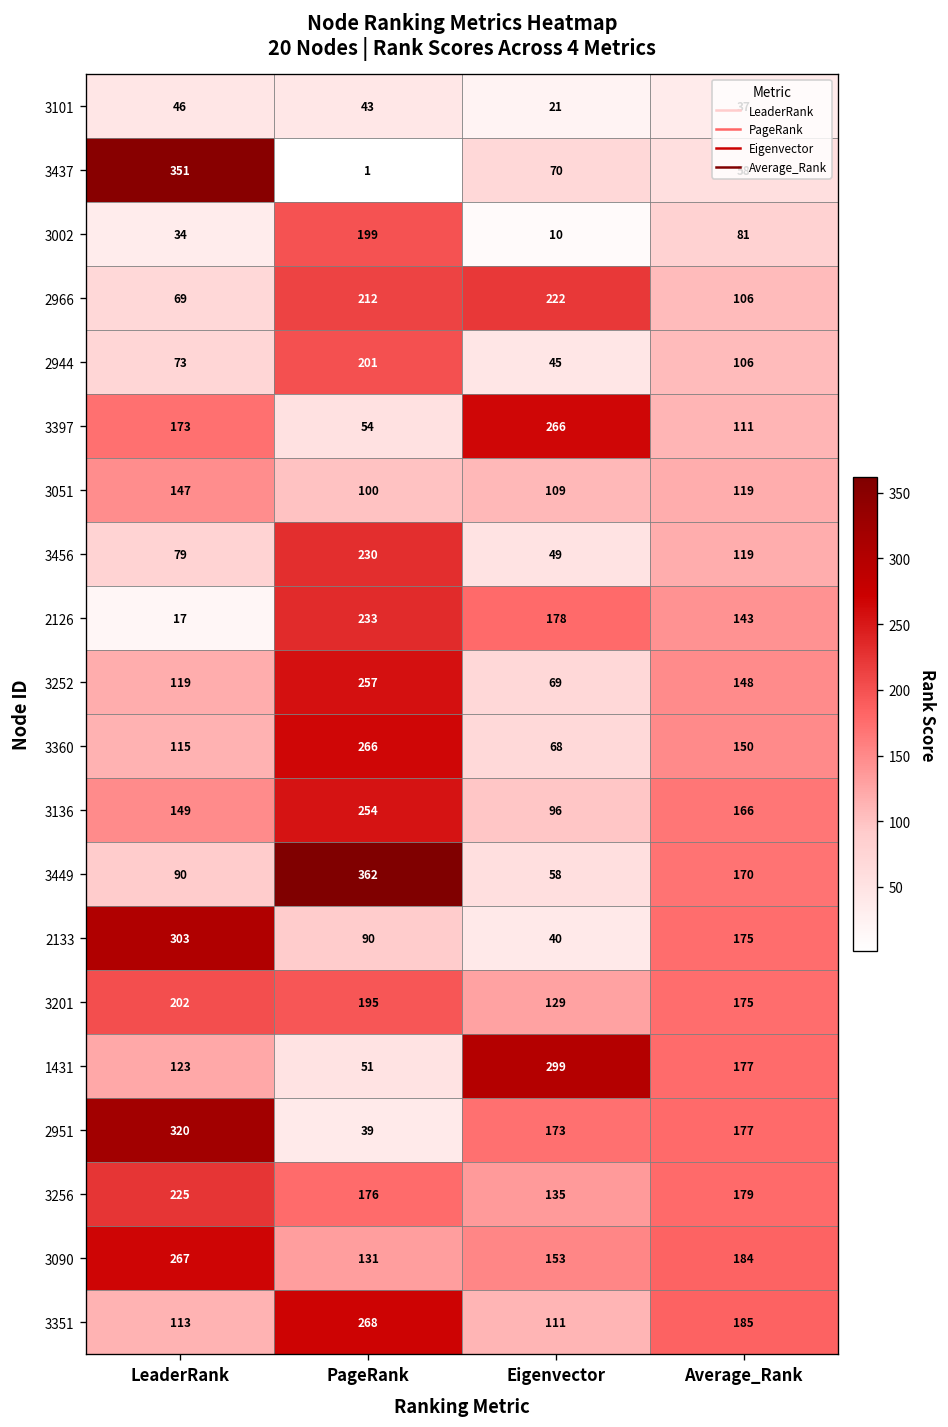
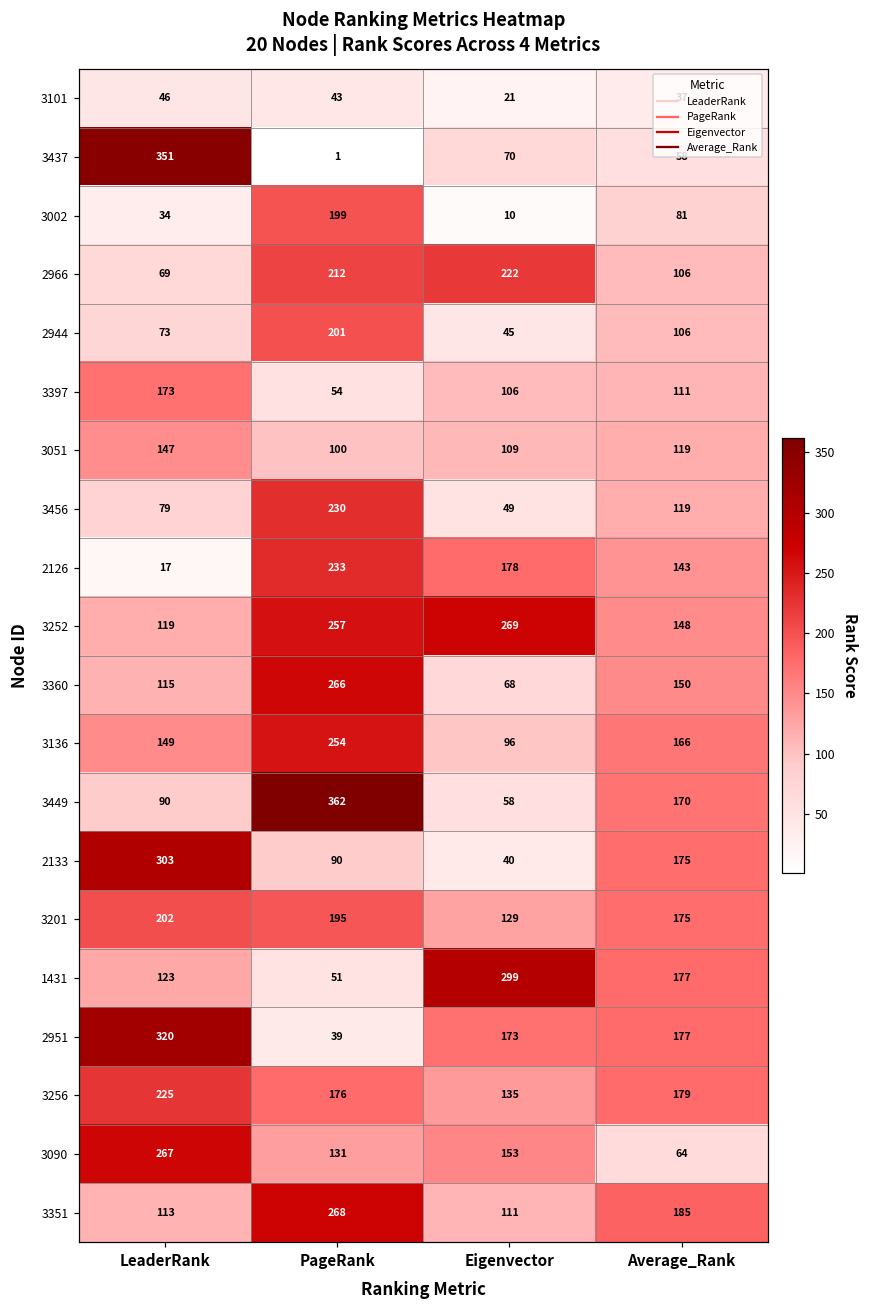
3397, Eigenvector: 266 -> 106
3252, Eigenvector: 69 -> 269
3090, Average_Rank: 184 -> 64
